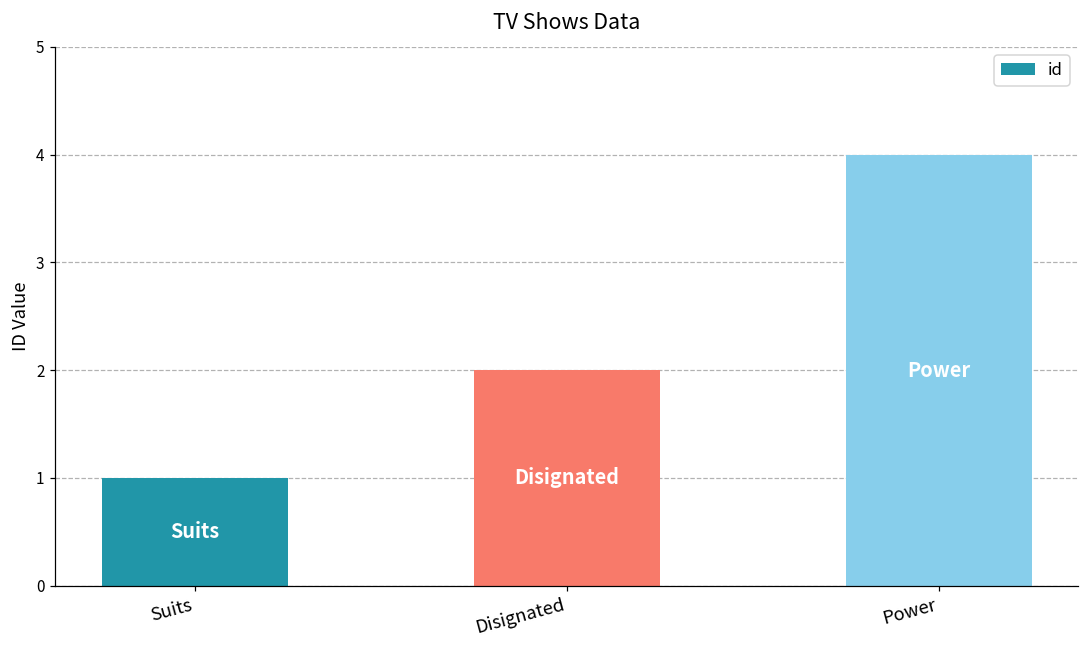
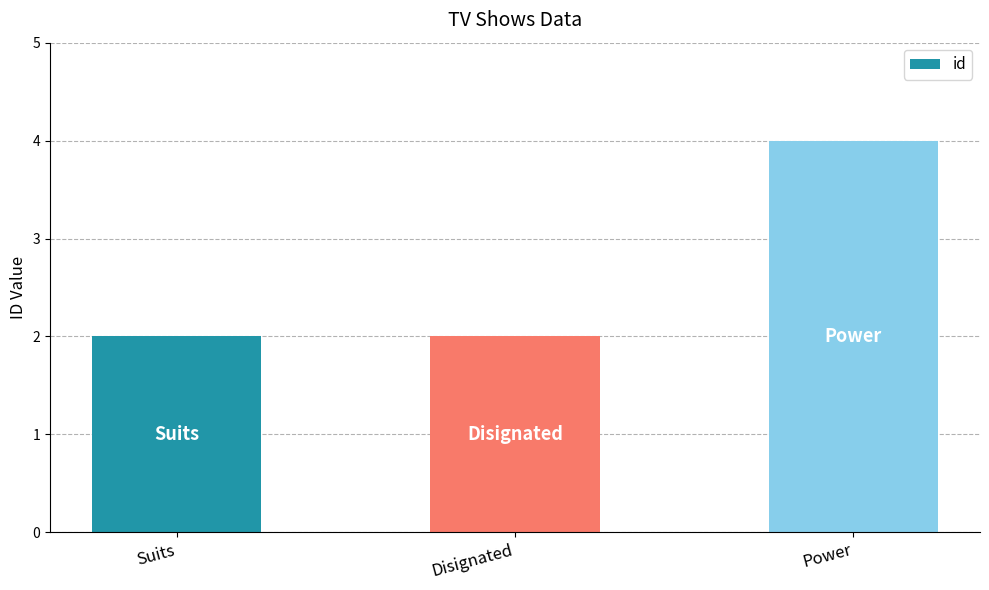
Suits: 1 -> 2
